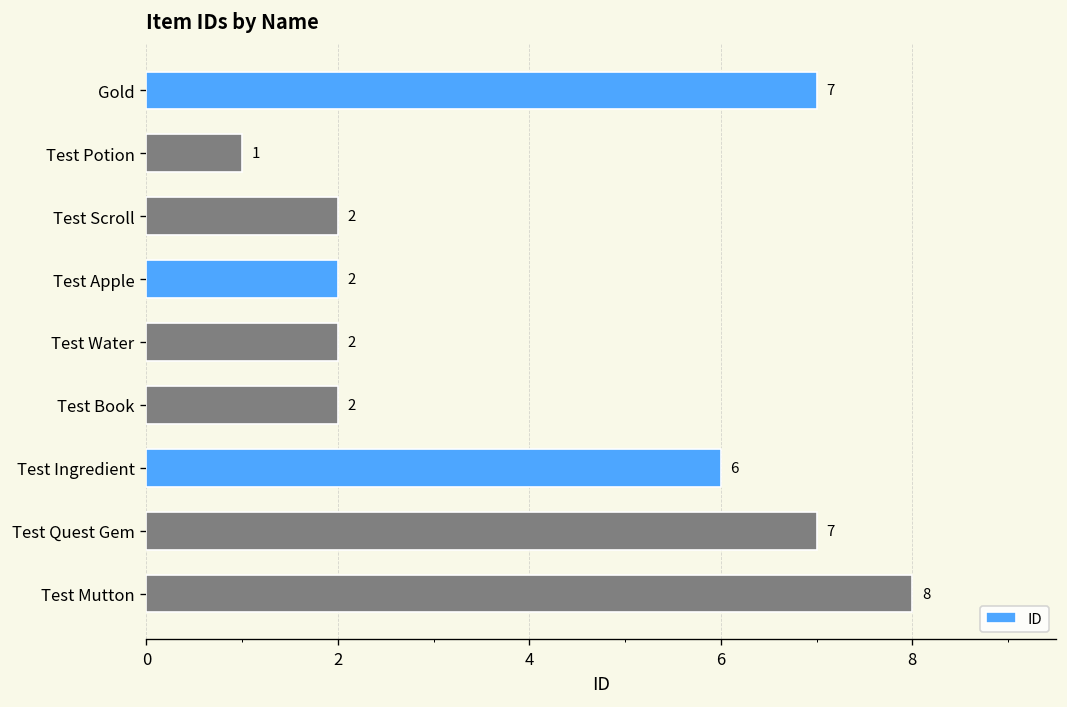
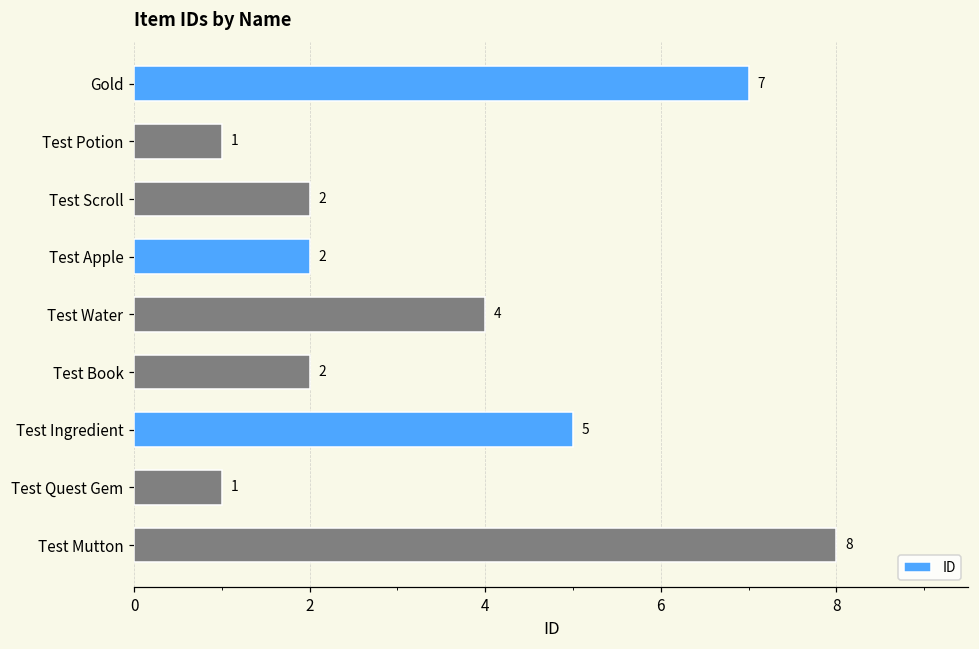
Test Water: 2 -> 4
Test Ingredient: 6 -> 5
Test Quest Gem: 7 -> 1
